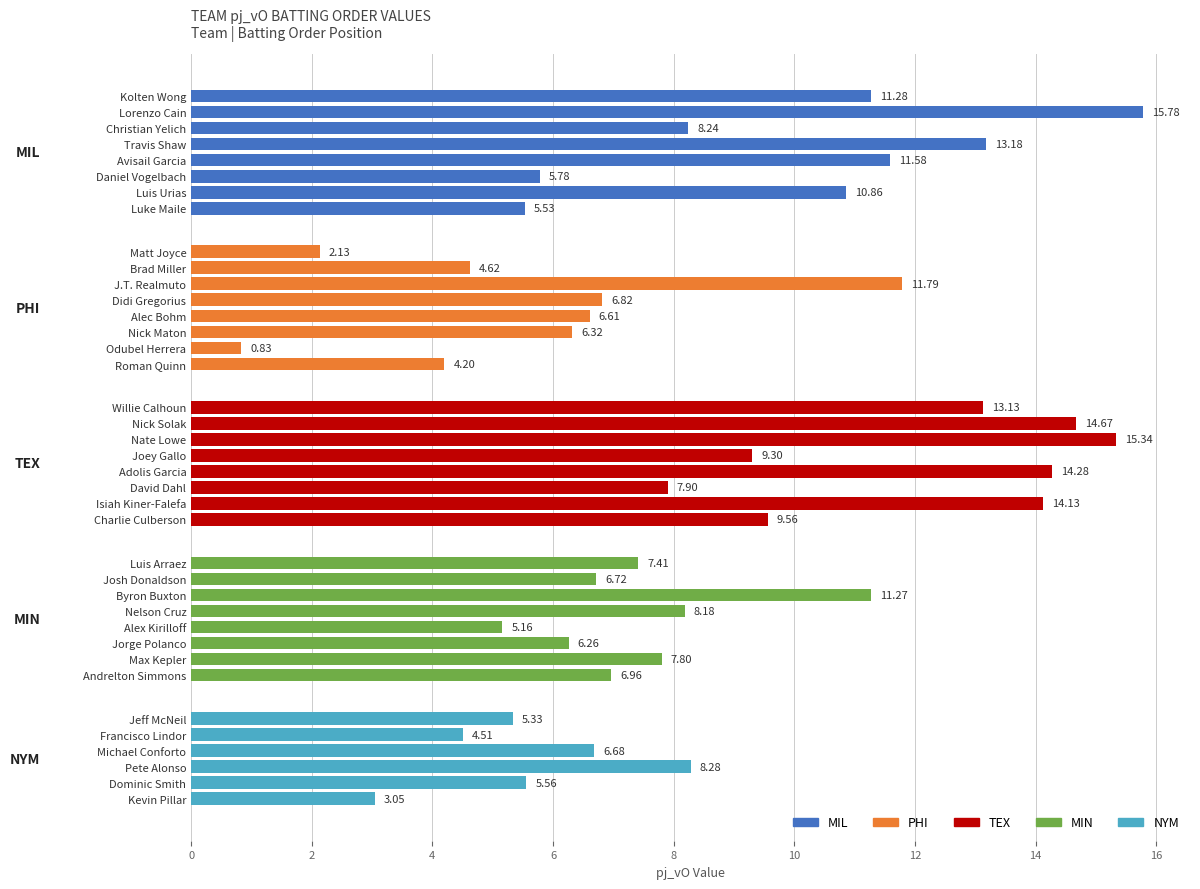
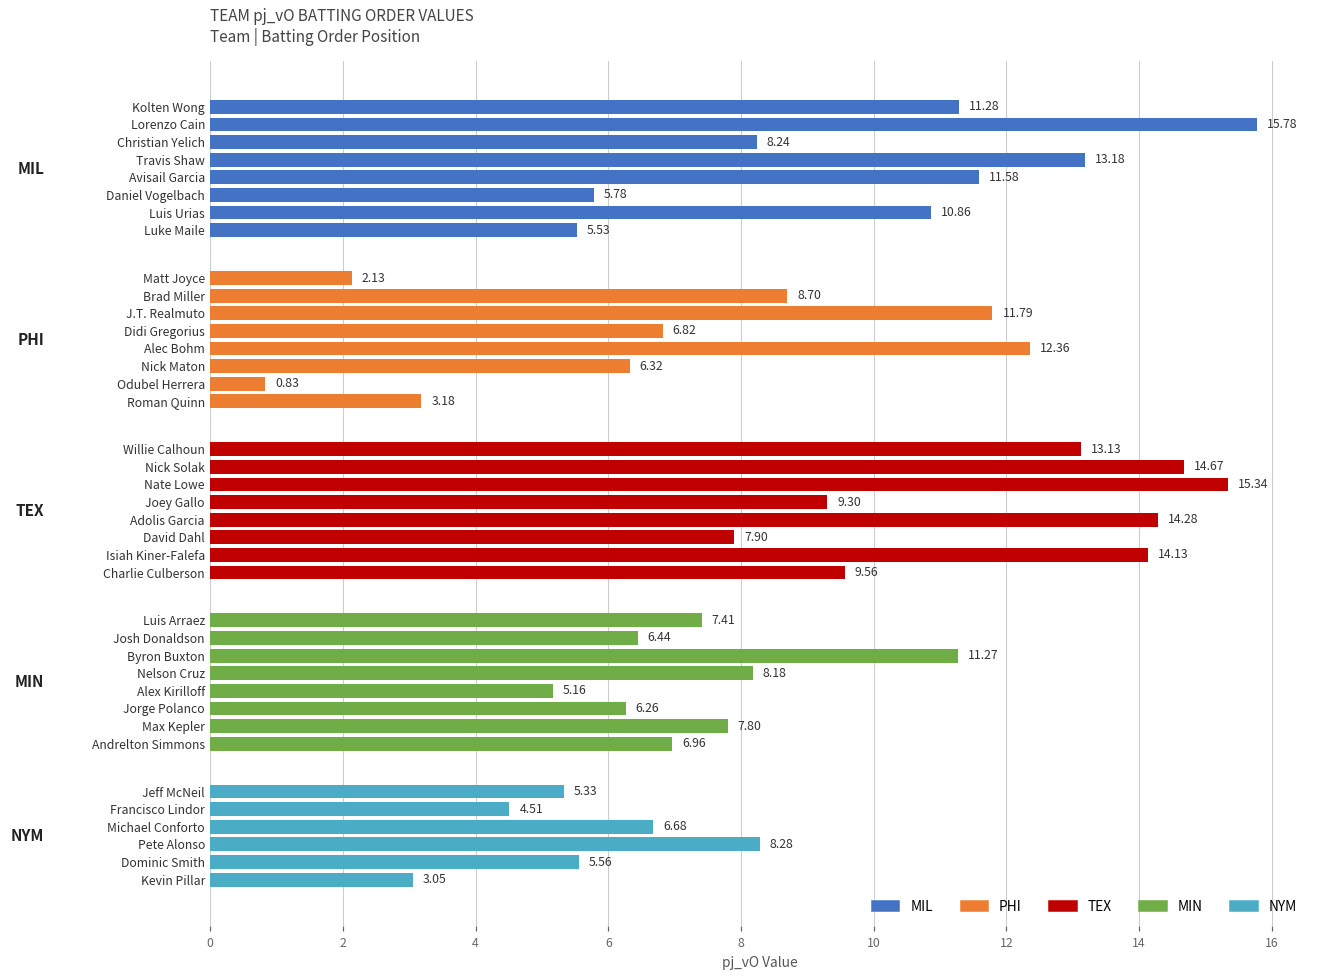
Brad Miller: 4.62 -> 8.70
Alec Bohm: 6.61 -> 12.36
Roman Quinn: 4.20 -> 3.18
Josh Donaldson: 6.72 -> 6.44
